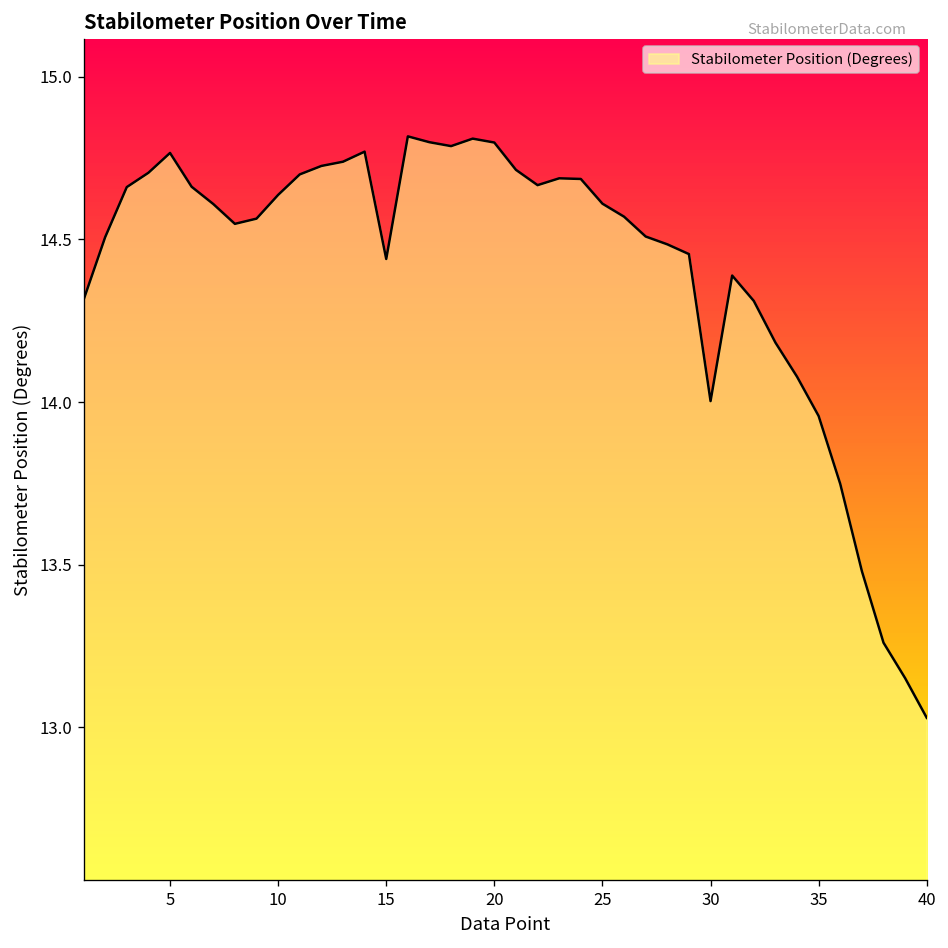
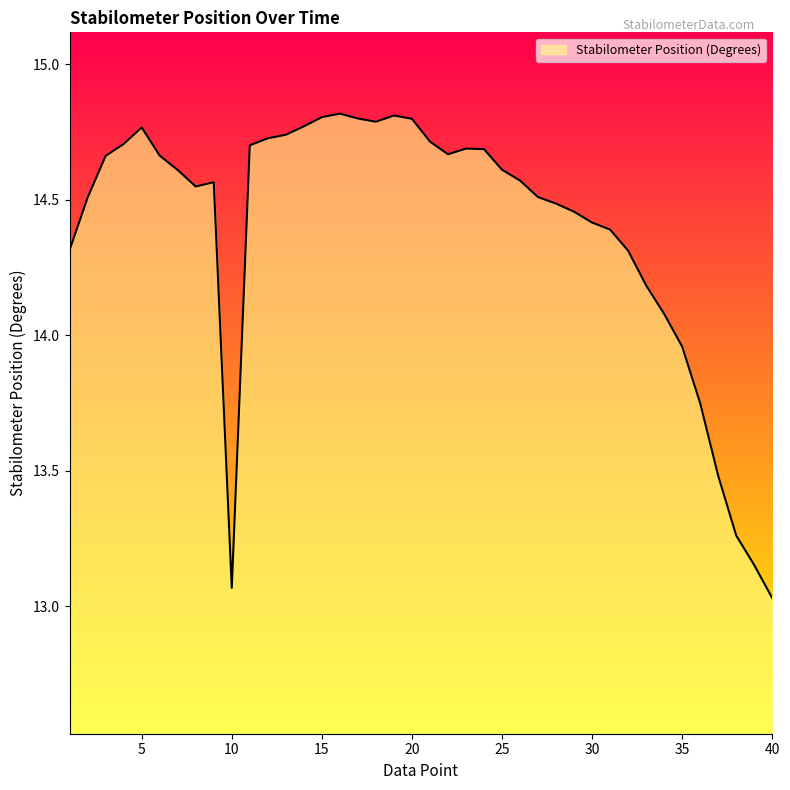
10: 14.64 -> 13.07
15: 14.44 -> 14.80
30: 14.00 -> 14.42
